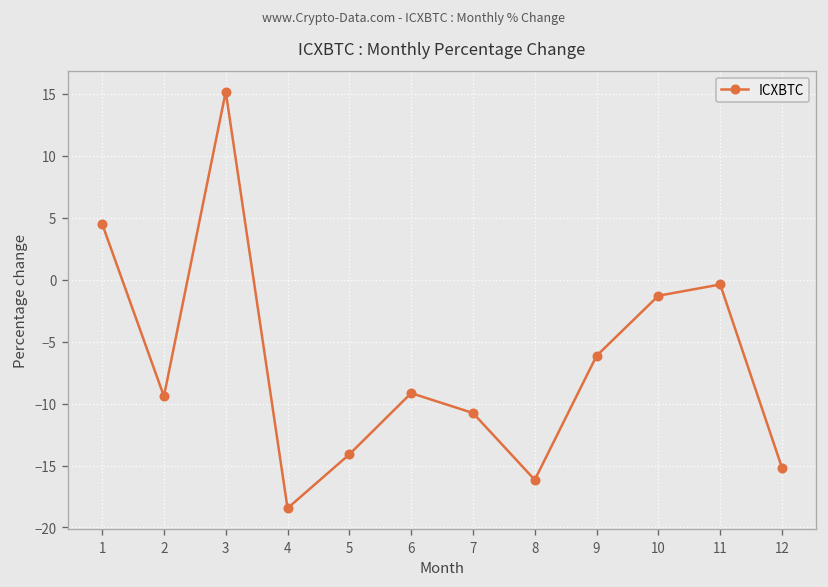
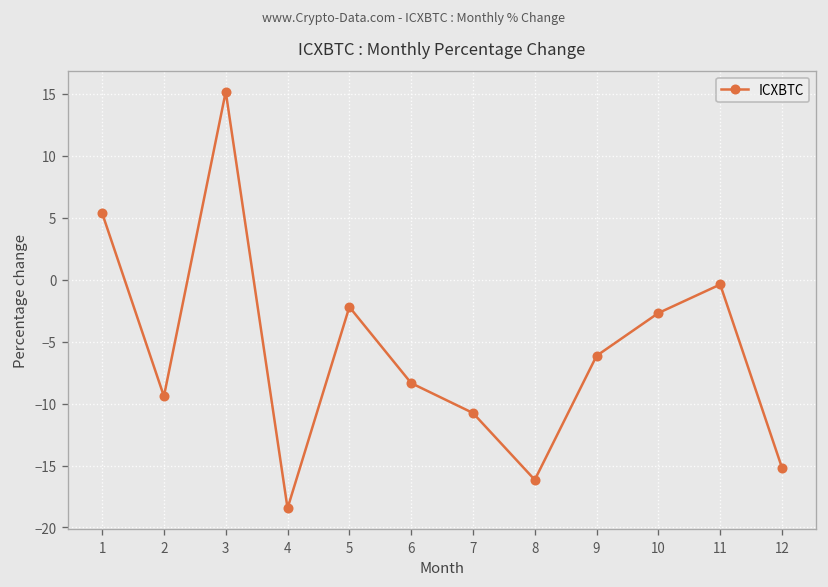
1: 4.5 -> 5.4
5: -14.1 -> -2.2
6: -9.2 -> -8.3
10: -1.3 -> -2.7
